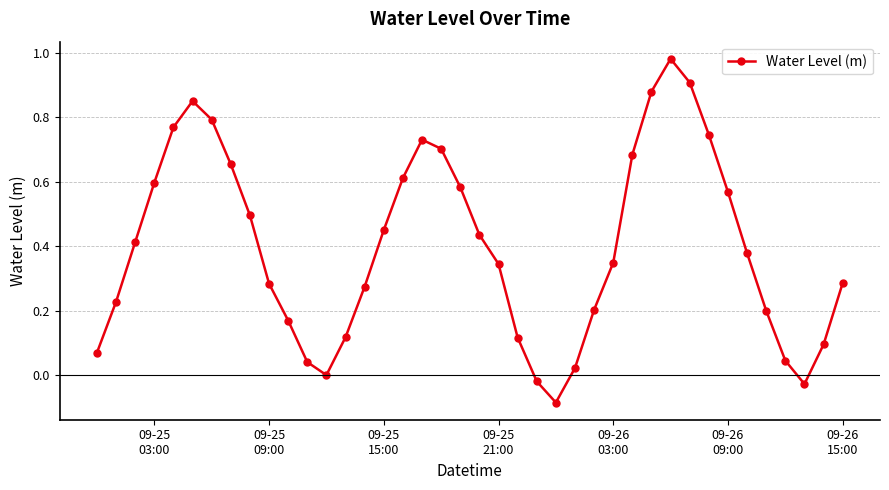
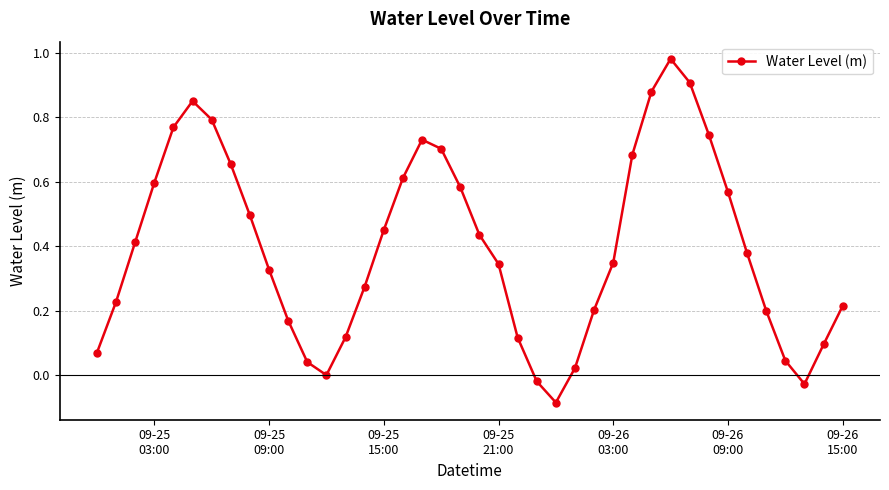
09-25 09:00: 0.28 -> 0.33
09-26 15:00: 0.29 -> 0.21
